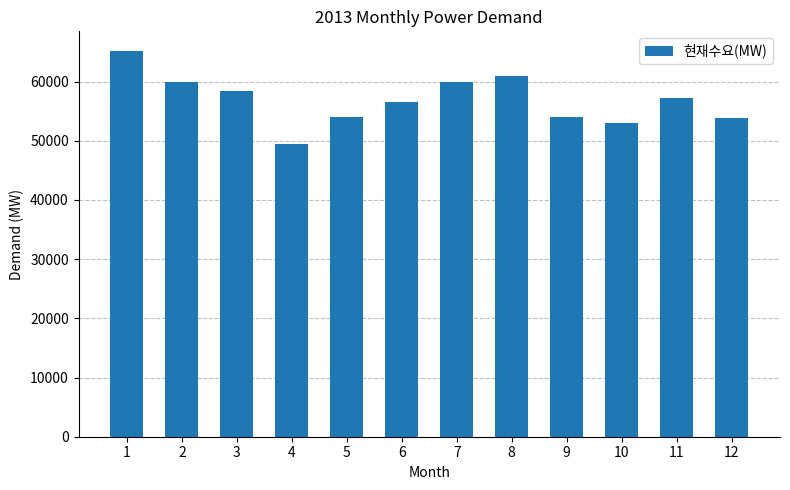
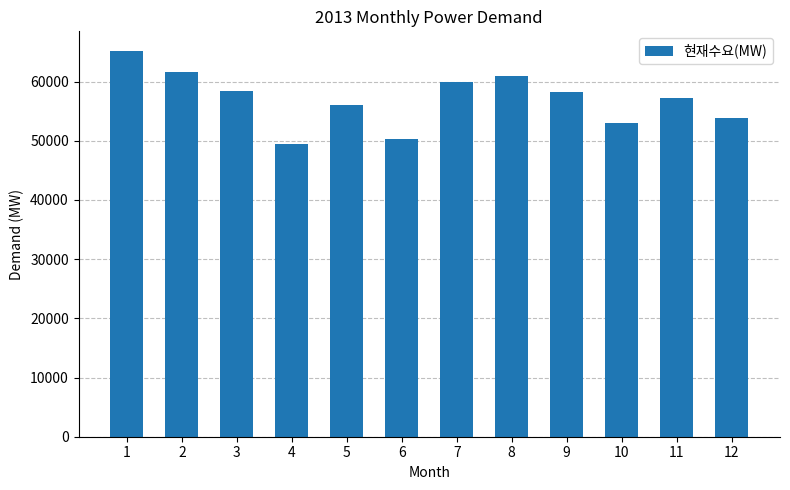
2: 60000 -> 62000
5: 54000 -> 56000
6: 56000 -> 50000
9: 54000 -> 58000
